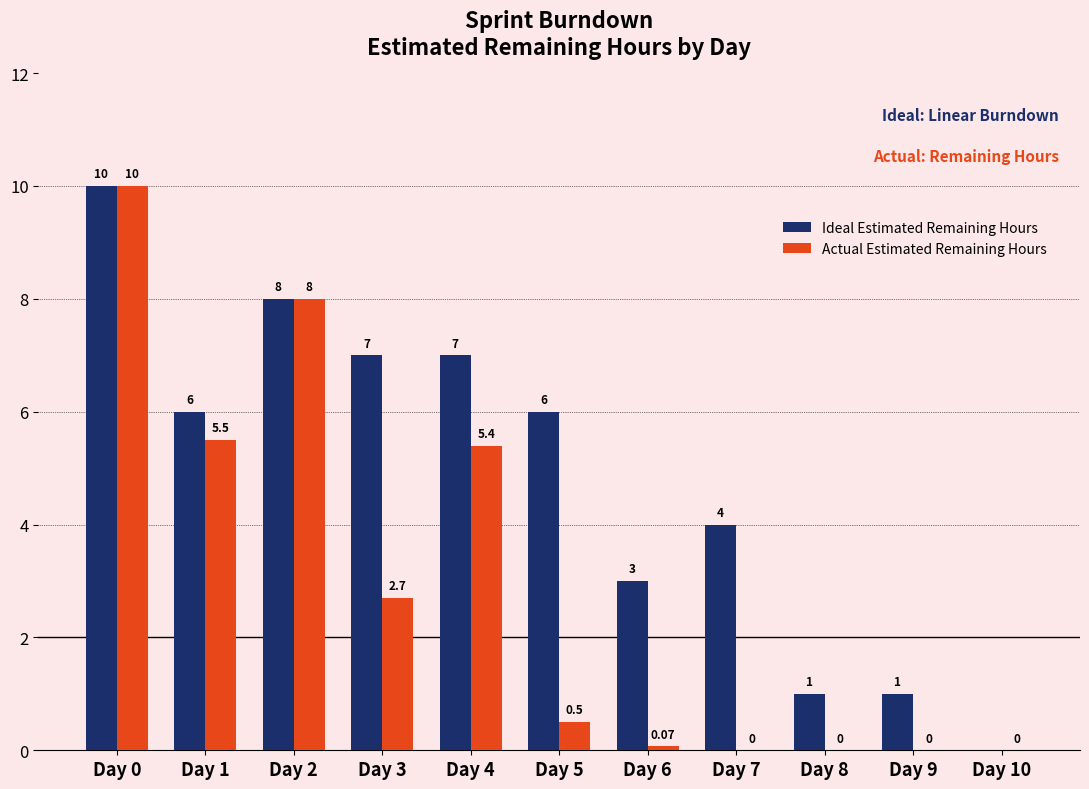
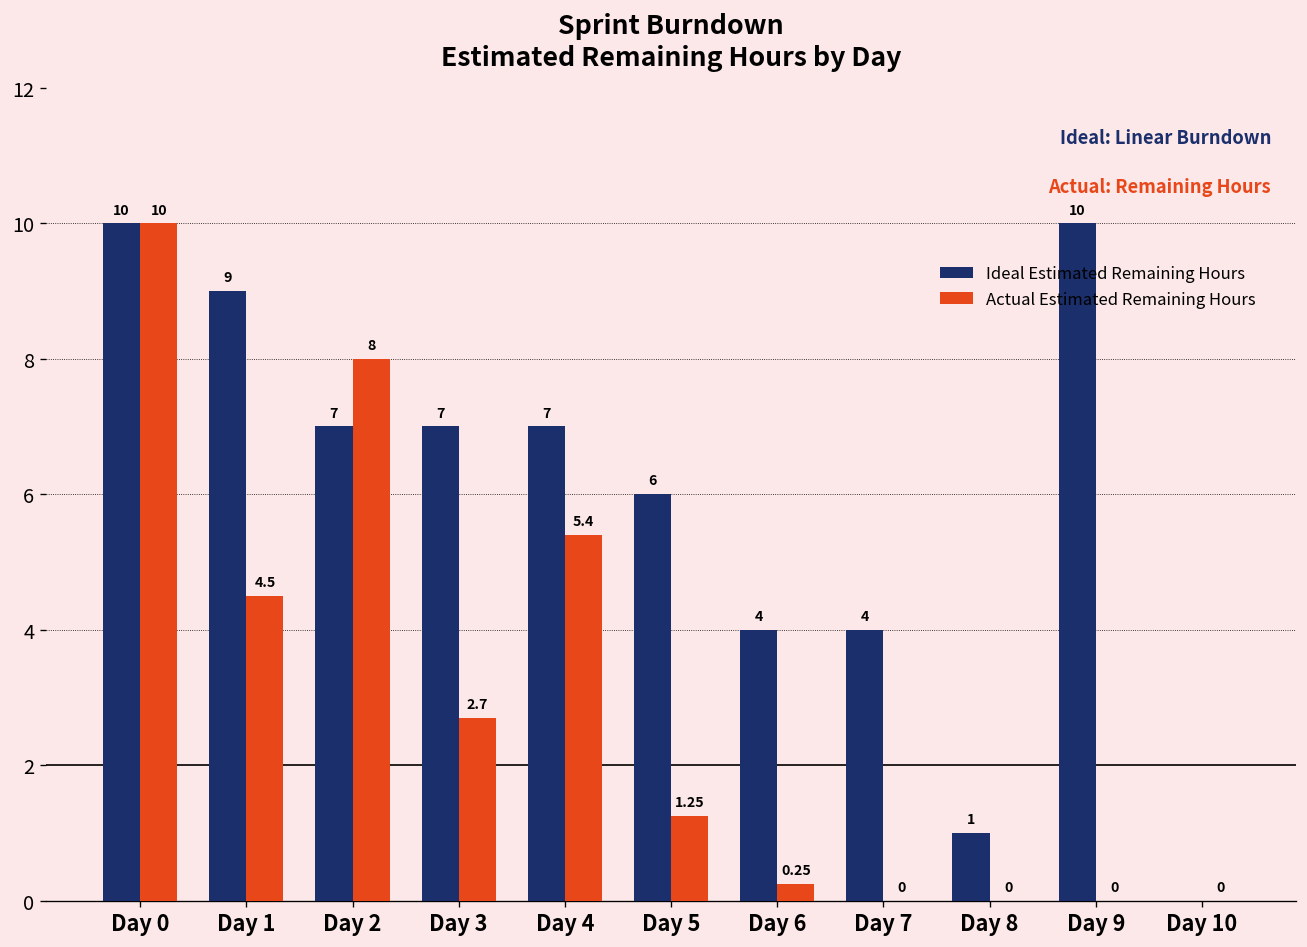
Ideal Estimated Remaining Hours, Day 1: 6 -> 9
Actual Estimated Remaining Hours, Day 1: 5.5 -> 4.5
Ideal Estimated Remaining Hours, Day 2: 8 -> 7
Actual Estimated Remaining Hours, Day 5: 0.5 -> 1.25
Ideal Estimated Remaining Hours, Day 6: 3 -> 4
Actual Estimated Remaining Hours, Day 6: 0.07 -> 0.25
Ideal Estimated Remaining Hours, Day 9: 1 -> 10
